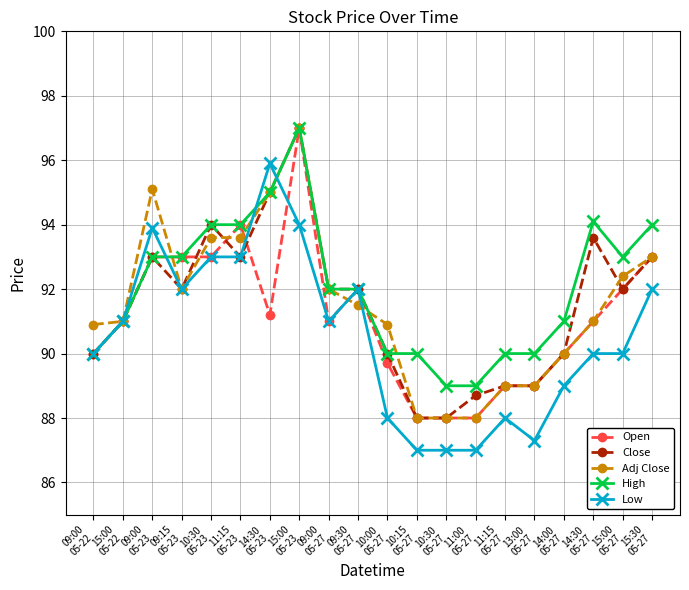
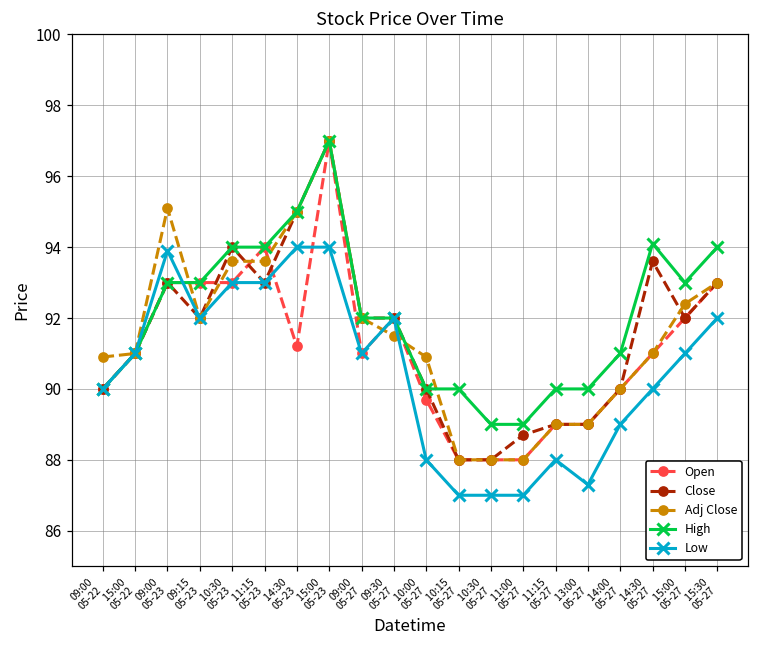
Low, 14:30 05-23: 95.9 -> 94.0
Low, 15:00 05-27: 90 -> 91
